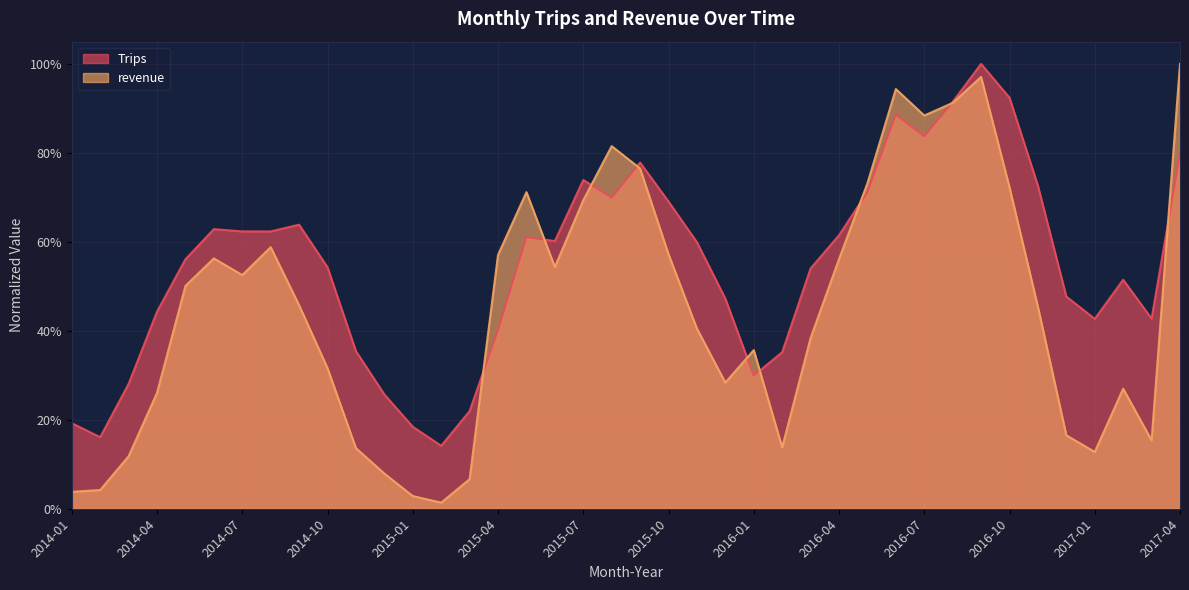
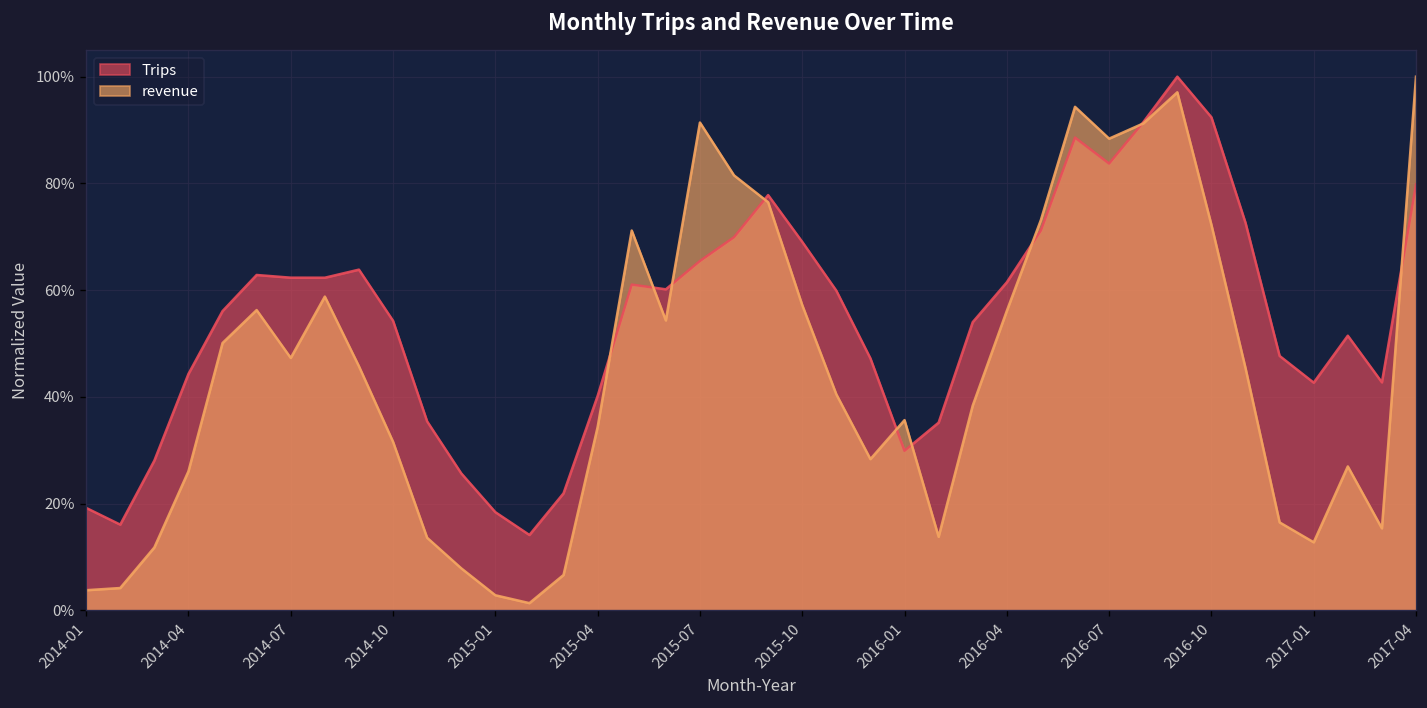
revenue, 2014-07: 53% -> 47%
revenue, 2015-04: 57% -> 34%
Trips, 2015-07: 74% -> 65%
revenue, 2015-07: 69% -> 91%
